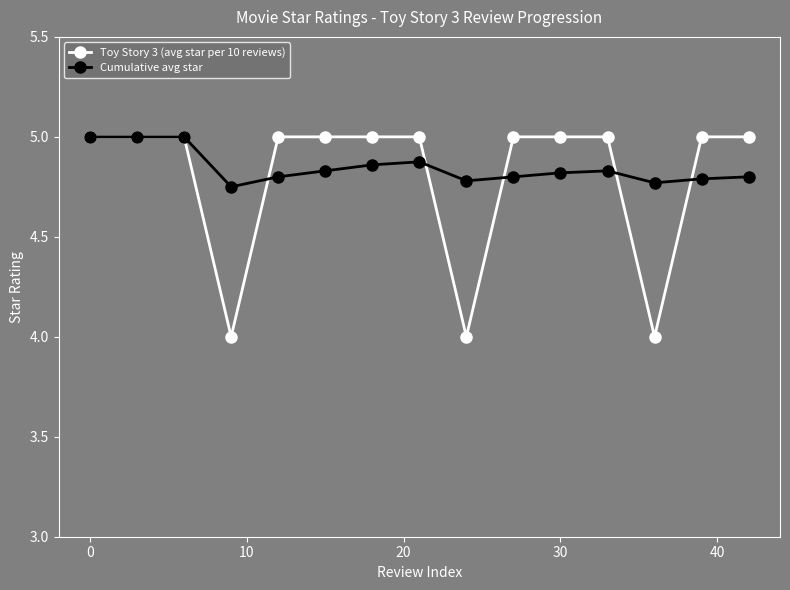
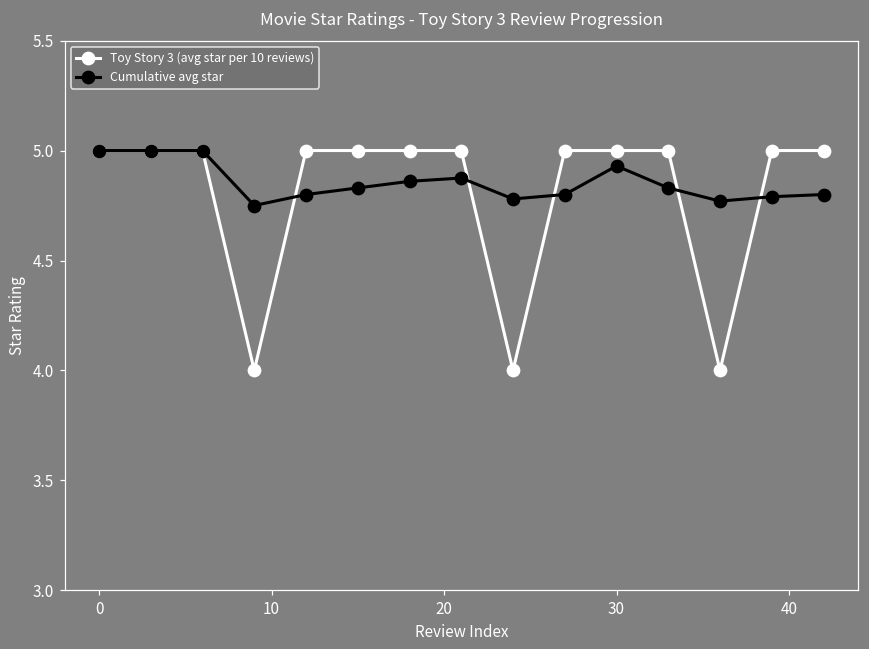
Cumulative avg star, 30: 4.82 -> 4.93
